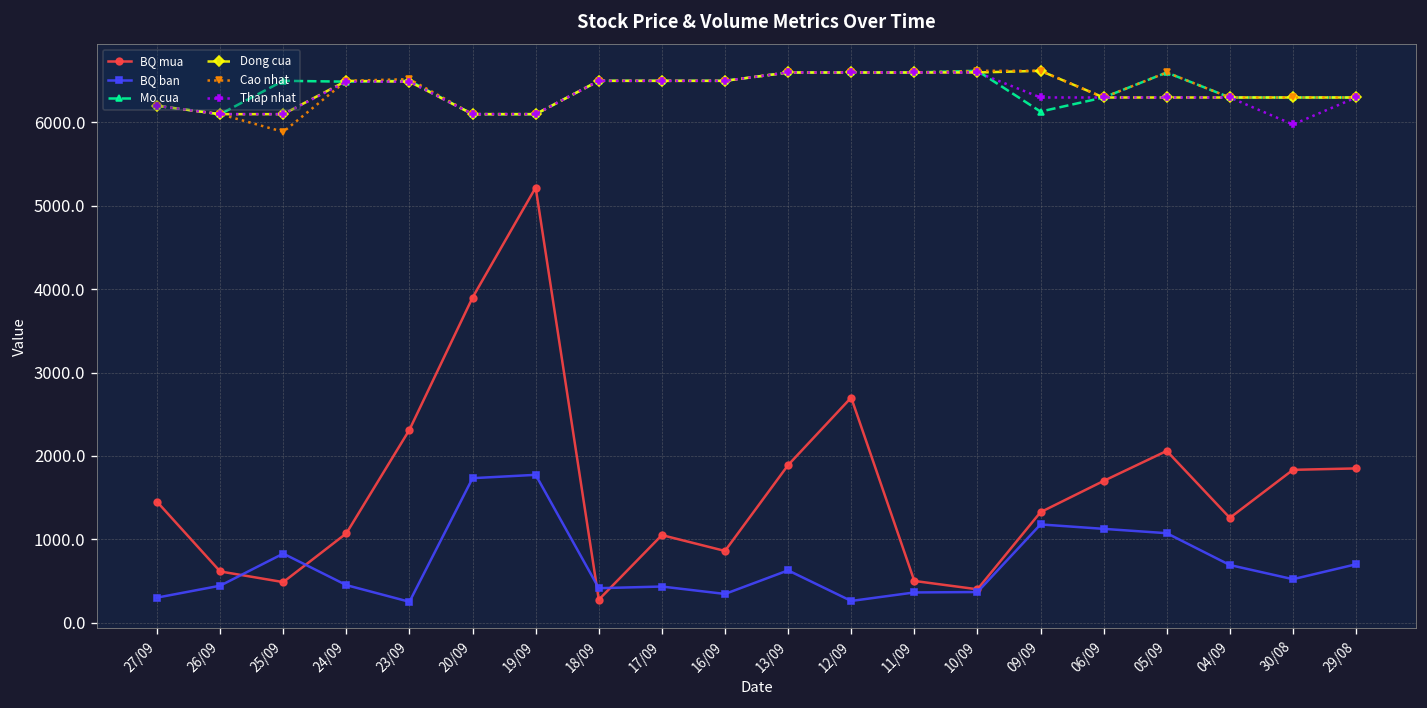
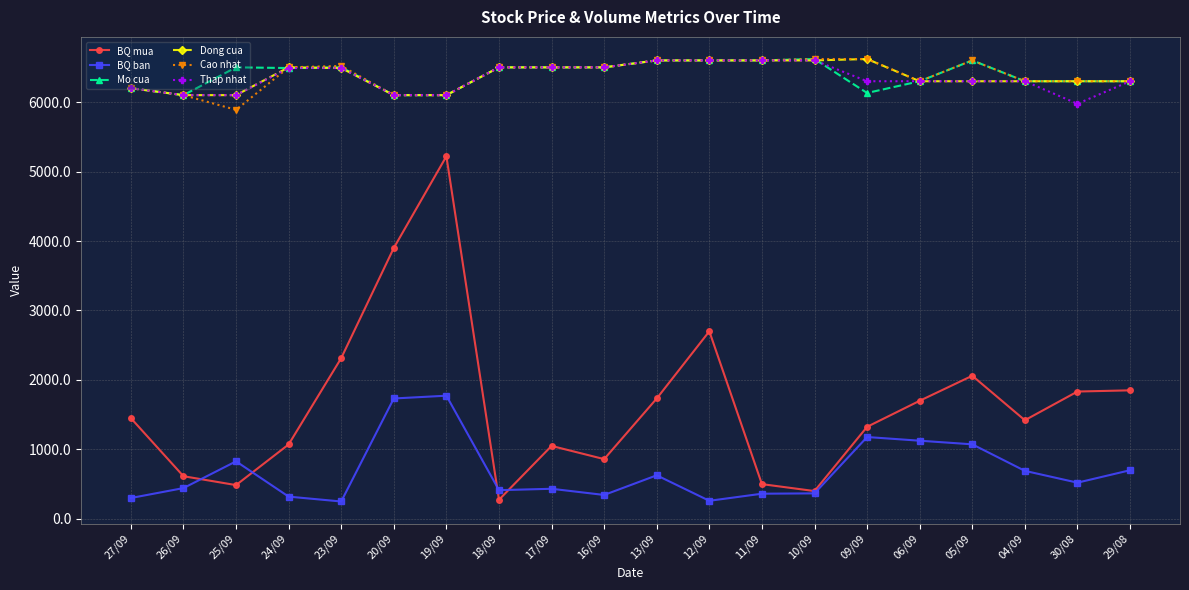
BQ ban, 24/09: 500 -> 300
BQ mua, 13/09: 1900 -> 1700
BQ mua, 04/09: 1300 -> 1400
